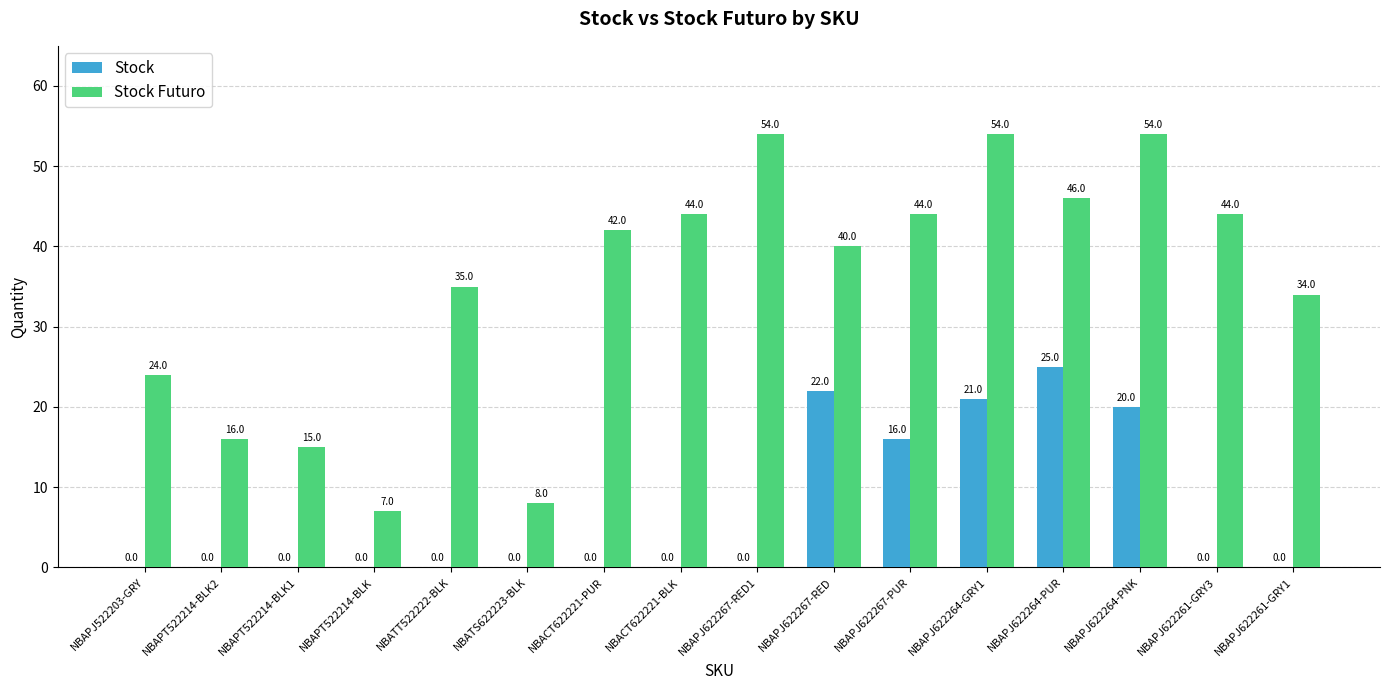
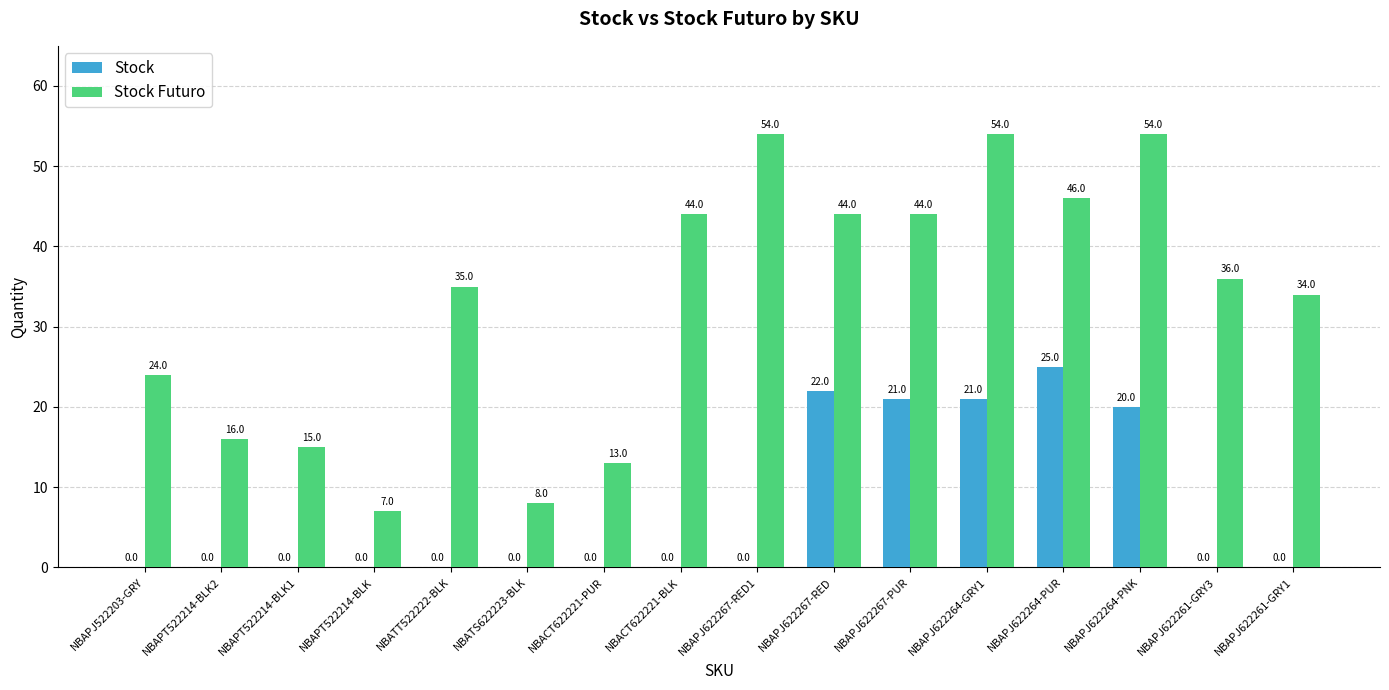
Stock Futuro, NBACT622221-PUR: 42.0 -> 13.0
Stock Futuro, NBAPJ622267-RED: 40.0 -> 44.0
Stock, NBAPJ622267-PUR: 16.0 -> 21.0
Stock Futuro, NBAPJ622261-GRY3: 44.0 -> 36.0
